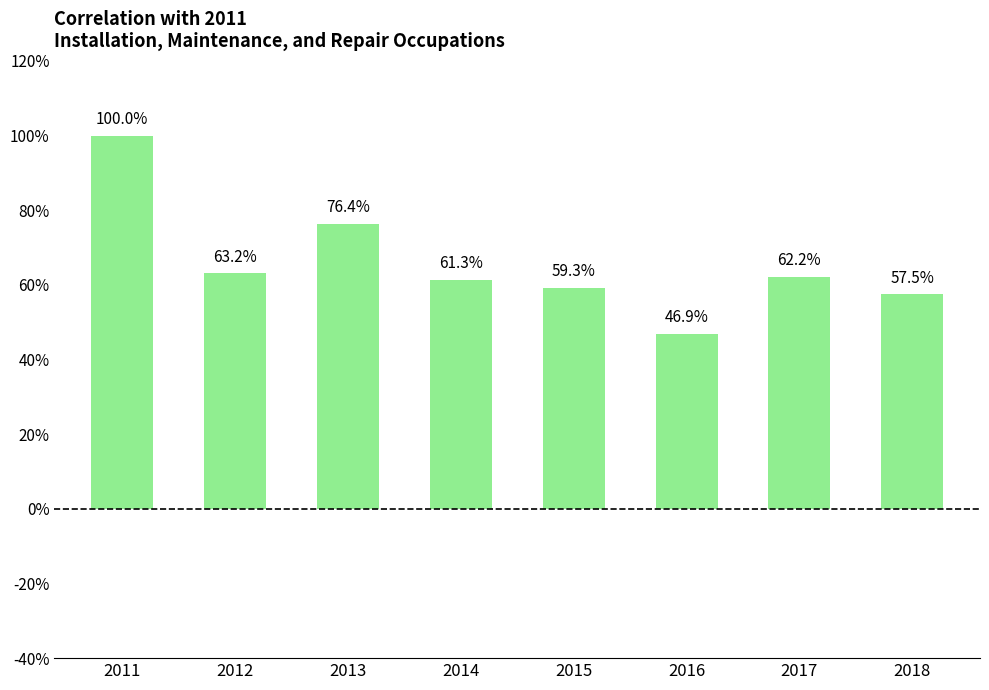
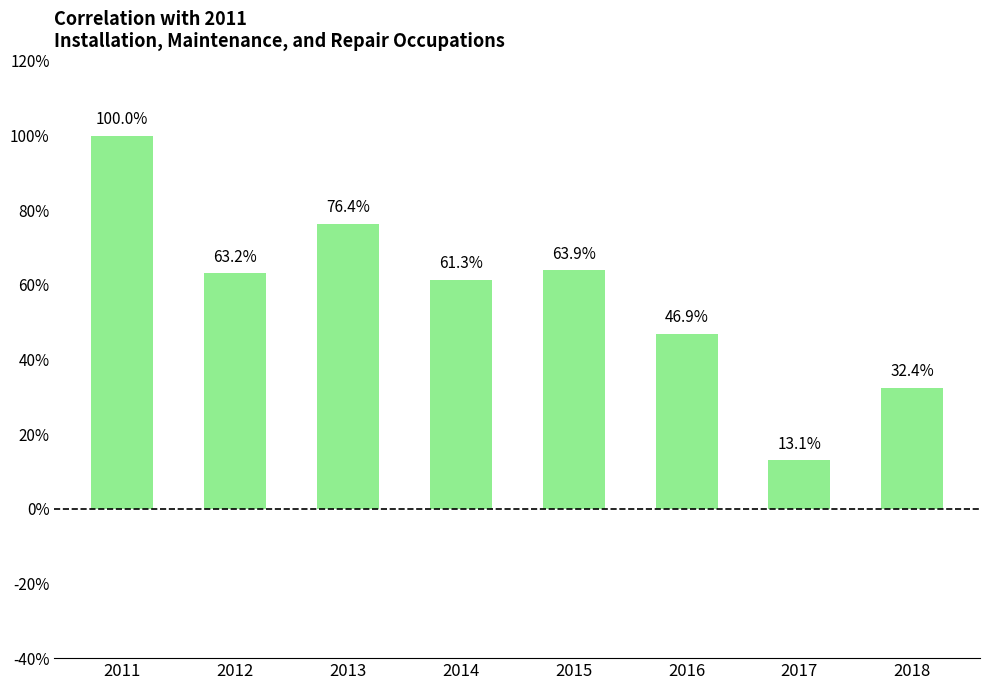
2015: 59.3% -> 63.9%
2017: 62.2% -> 13.1%
2018: 57.5% -> 32.4%
